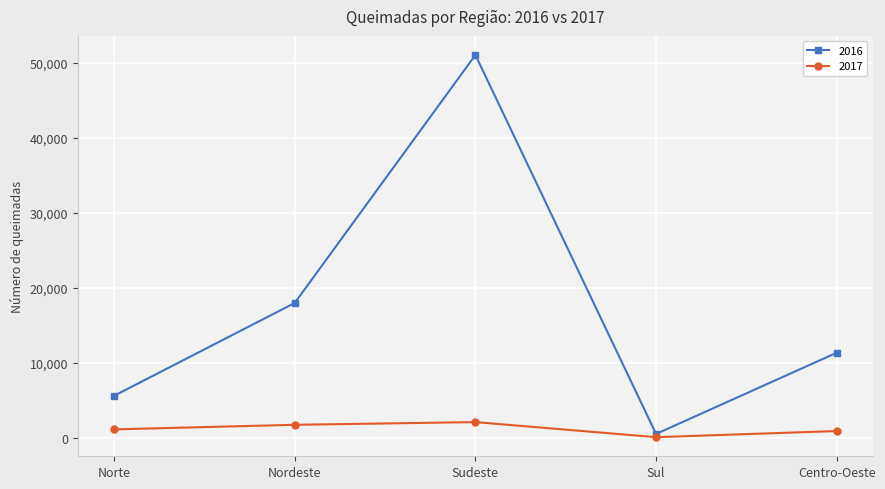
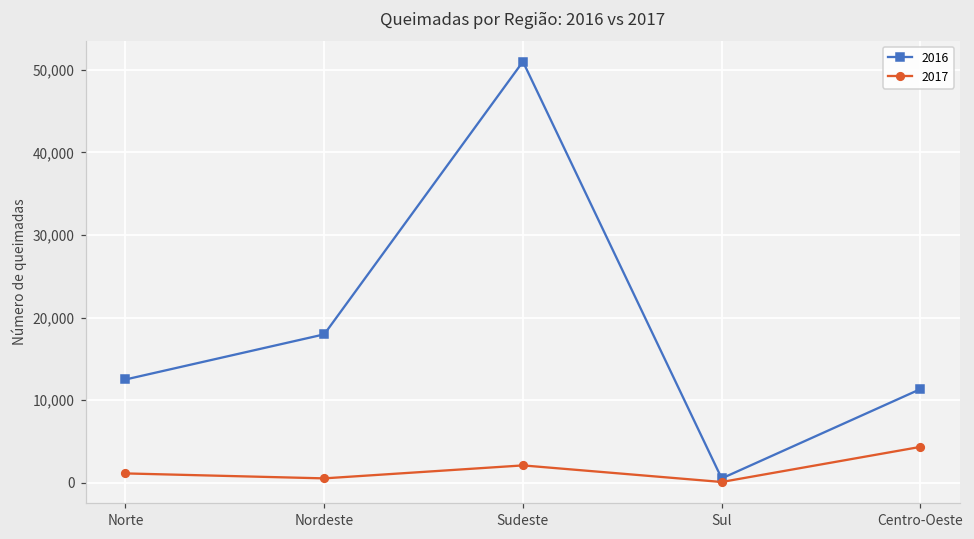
2016, Norte: 6,000 -> 12,000
2017, Nordeste: 2,000 -> 1,000
2017, Centro-Oeste: 1,000 -> 4,000
